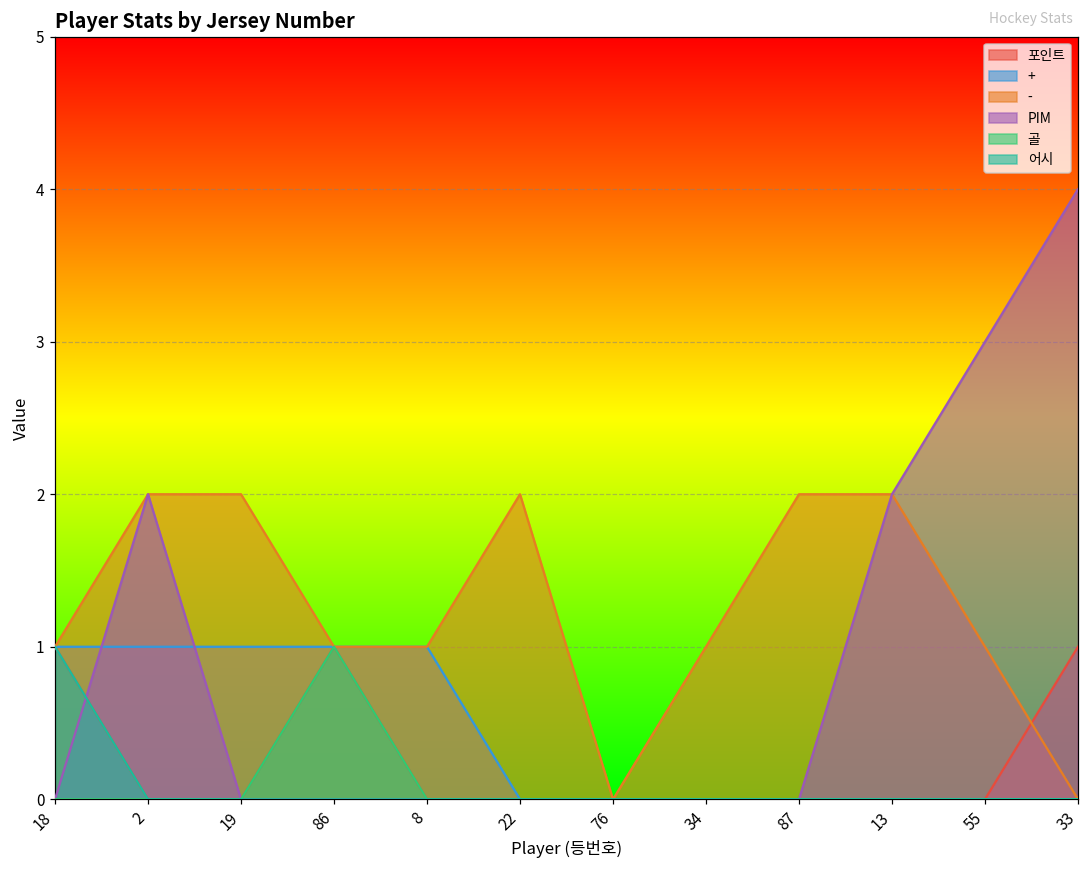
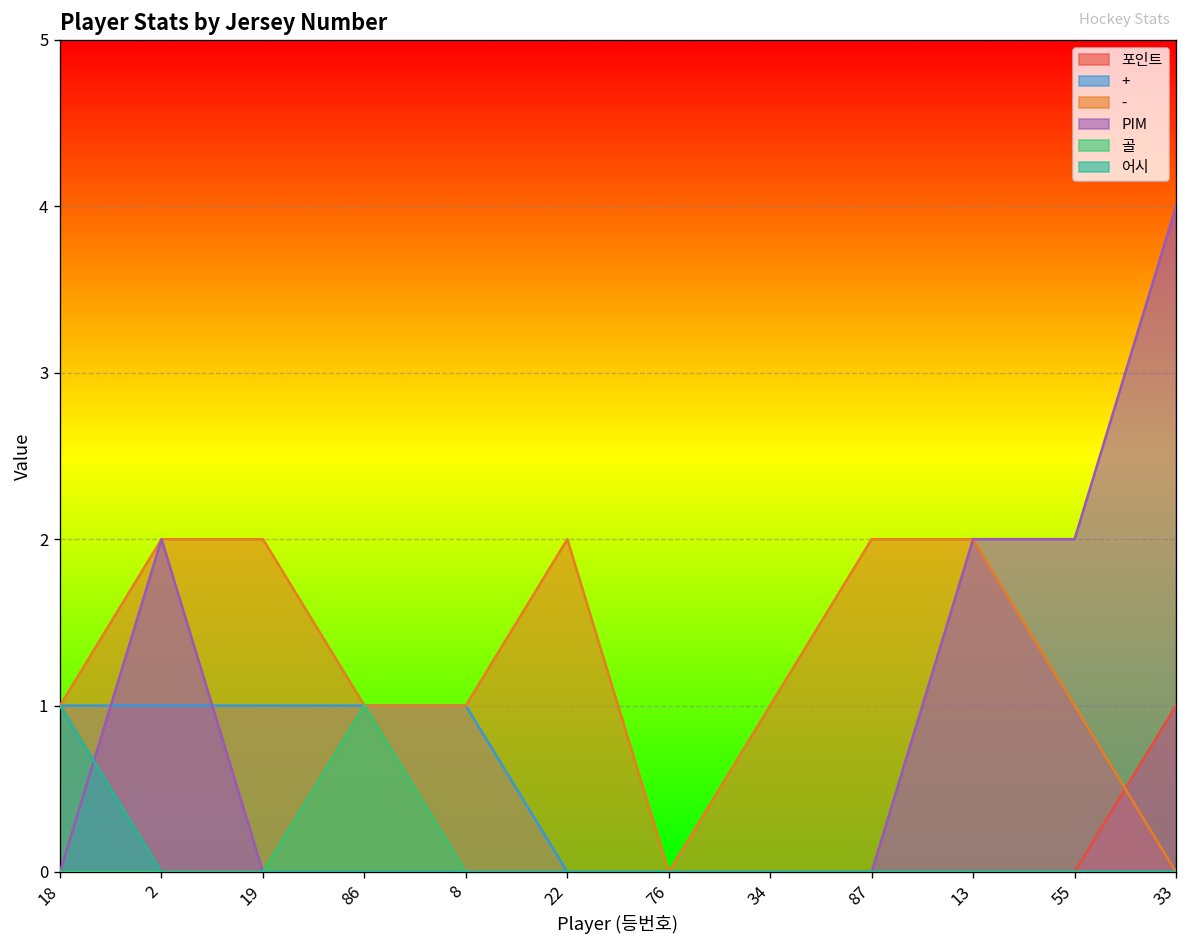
PIM, 55: 3 -> 2
